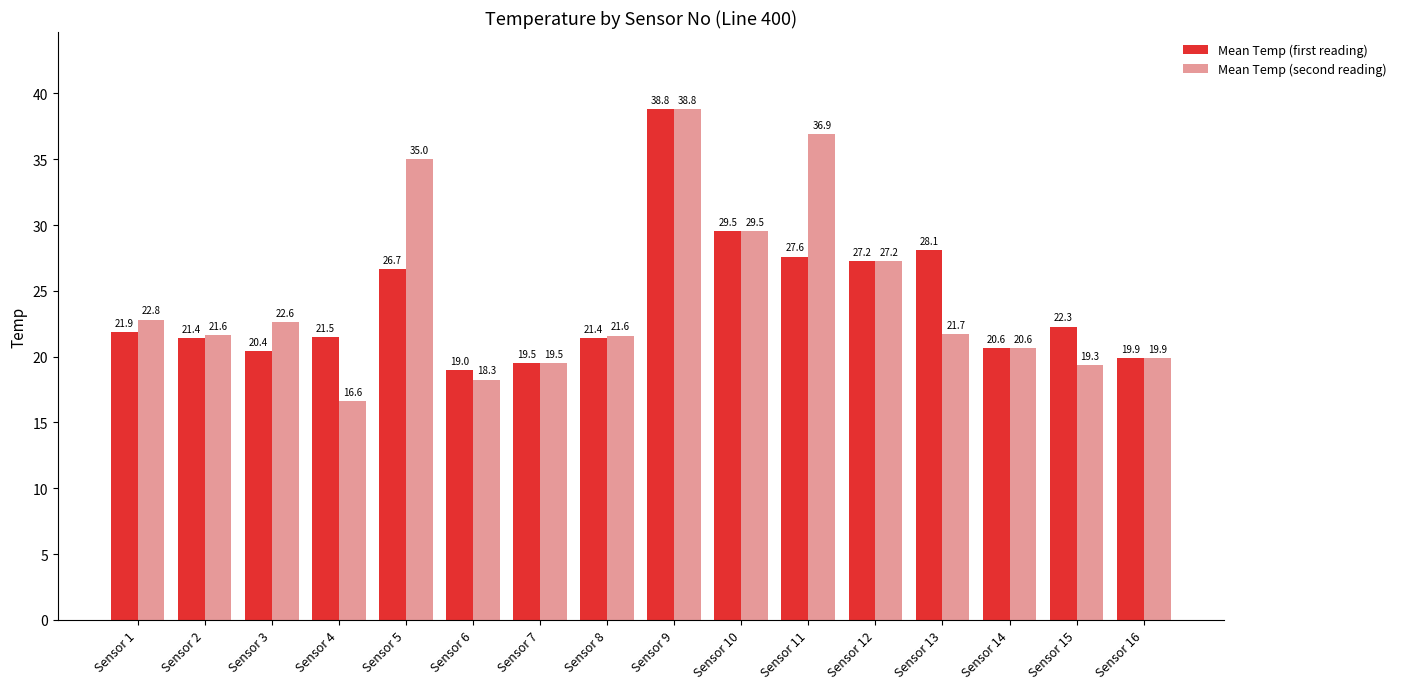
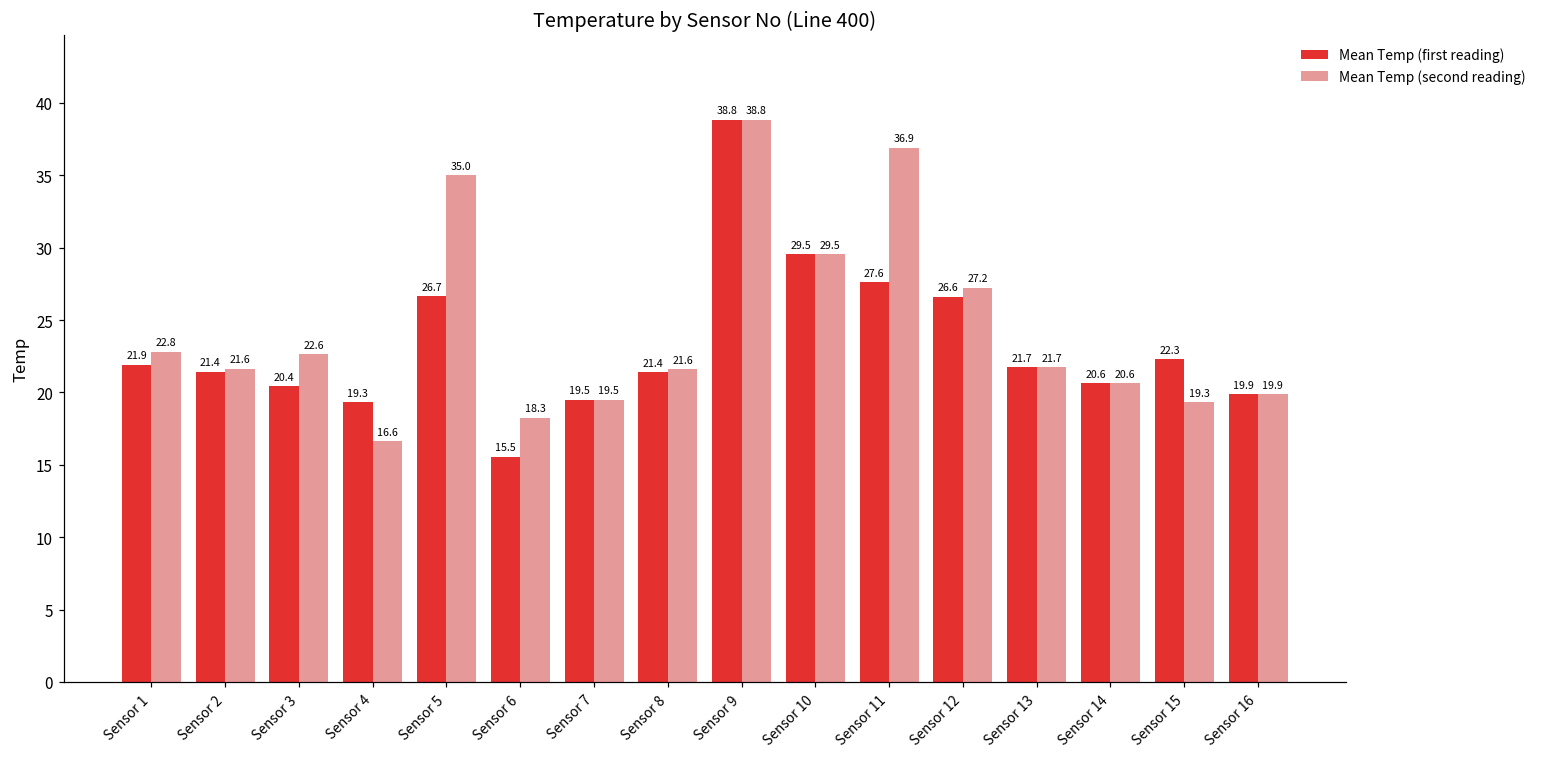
Mean Temp (first reading), Sensor 4: 21.5 -> 19.3
Mean Temp (first reading), Sensor 6: 19.0 -> 15.5
Mean Temp (first reading), Sensor 12: 27.2 -> 26.6
Mean Temp (first reading), Sensor 13: 28.1 -> 21.7
